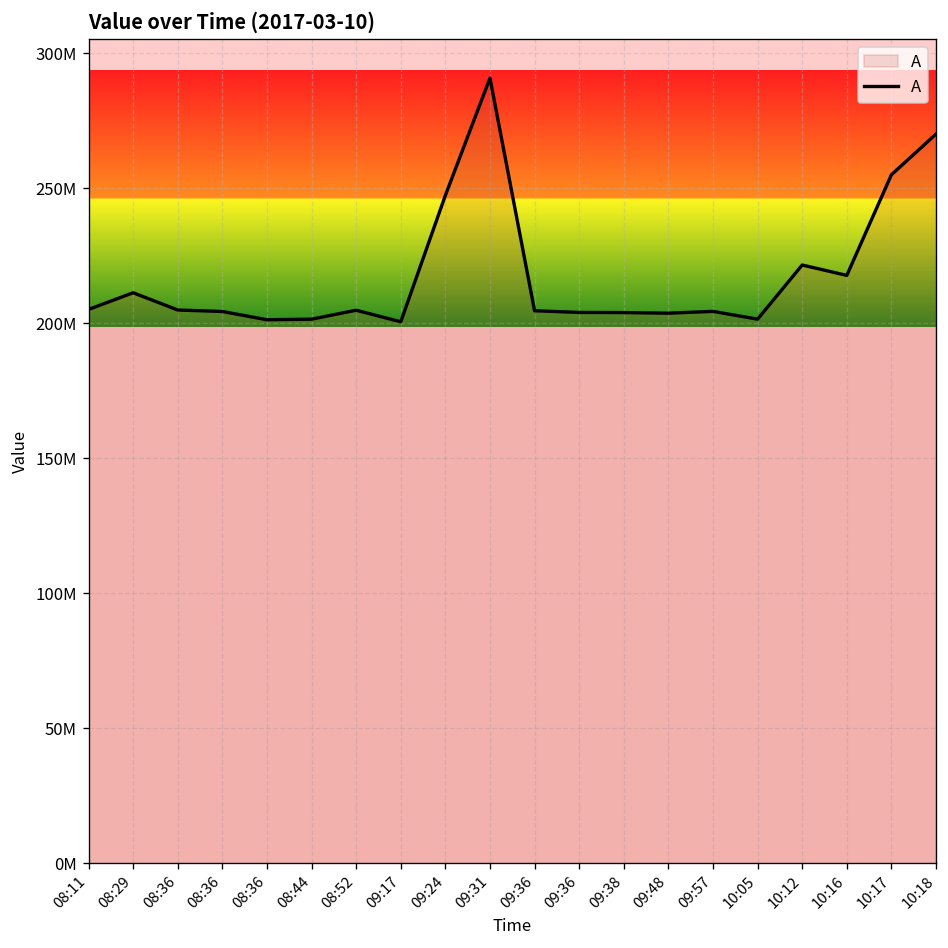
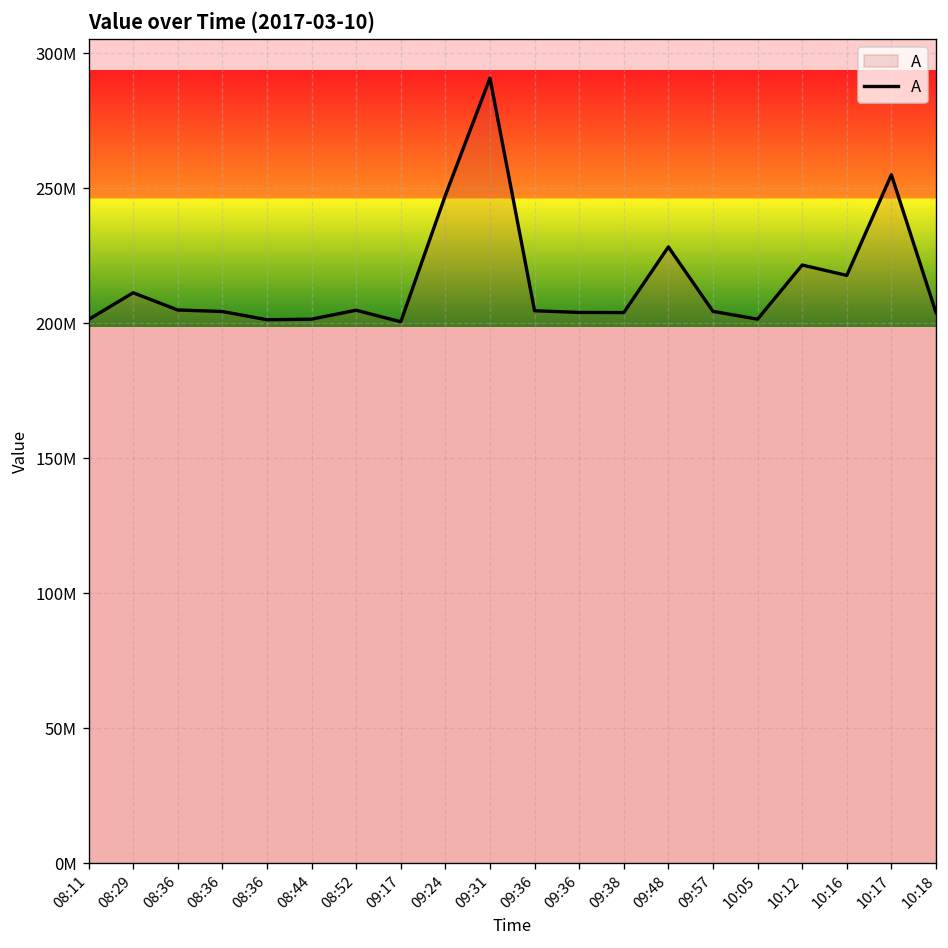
08:11: 205000000 -> 201000000
09:48: 204000000 -> 228000000
10:18: 270000000 -> 204000000
